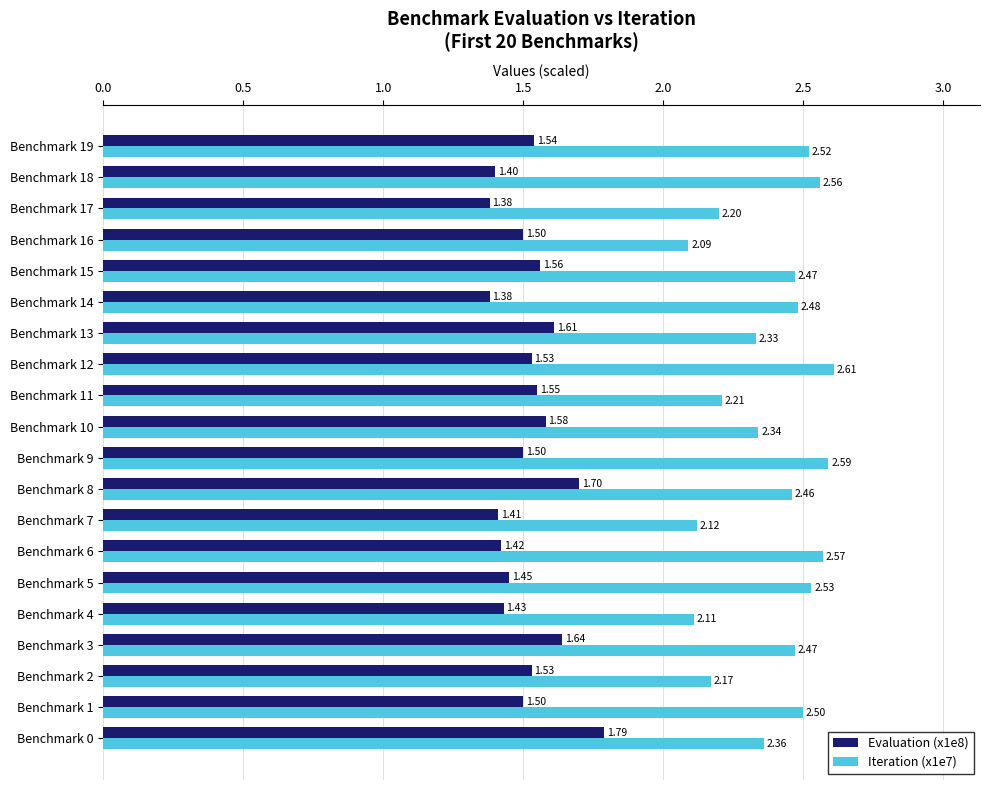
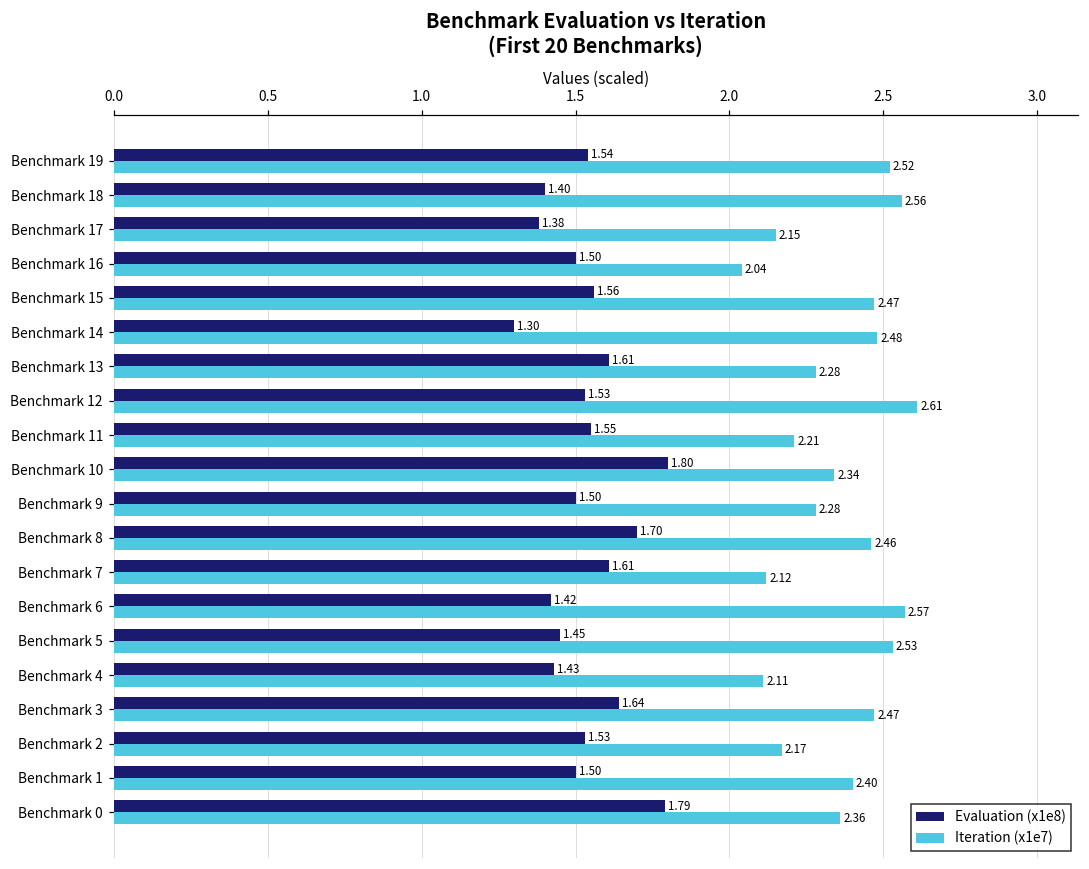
Iteration (x1e7), Benchmark 17: 2.20 -> 2.15
Iteration (x1e7), Benchmark 16: 2.09 -> 2.04
Evaluation (x1e8), Benchmark 14: 1.38 -> 1.30
Iteration (x1e7), Benchmark 13: 2.33 -> 2.28
Evaluation (x1e8), Benchmark 10: 1.58 -> 1.80
Iteration (x1e7), Benchmark 9: 2.59 -> 2.28
Evaluation (x1e8), Benchmark 7: 1.41 -> 1.61
Iteration (x1e7), Benchmark 1: 2.50 -> 2.40
